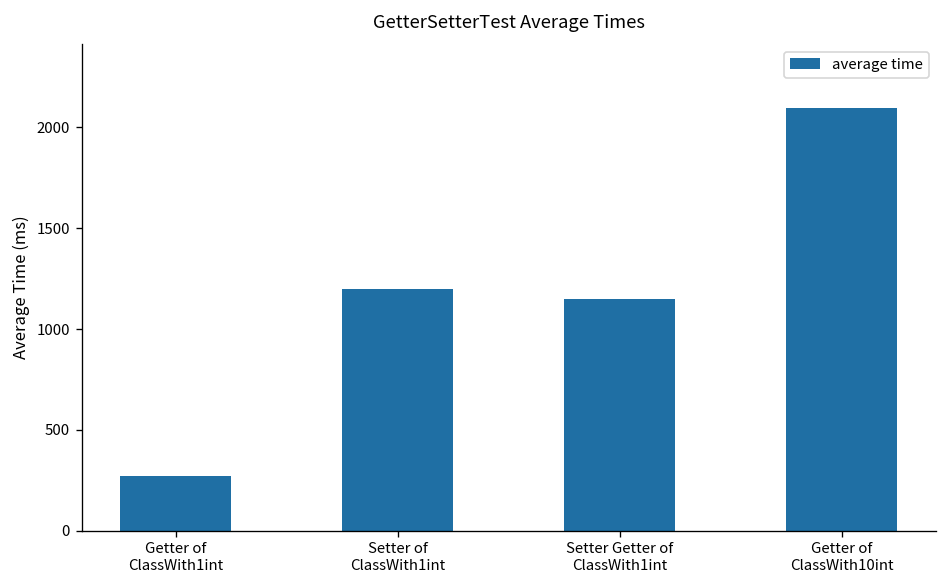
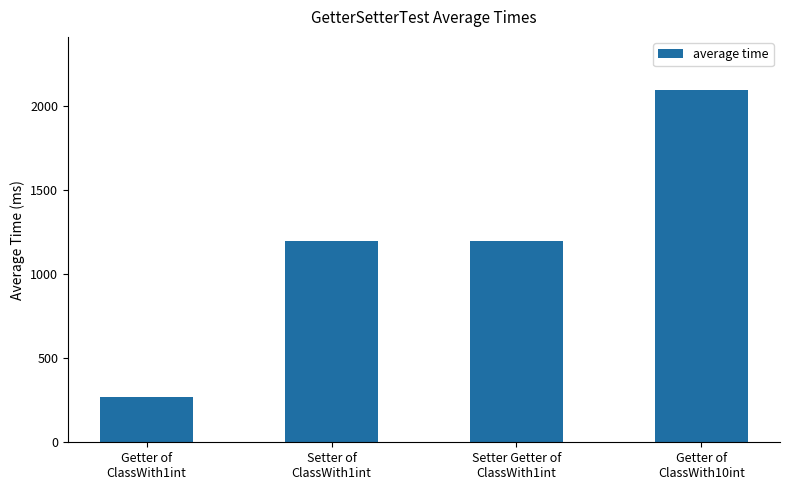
Setter Getter of ClassWith1int: 1150 -> 1200
